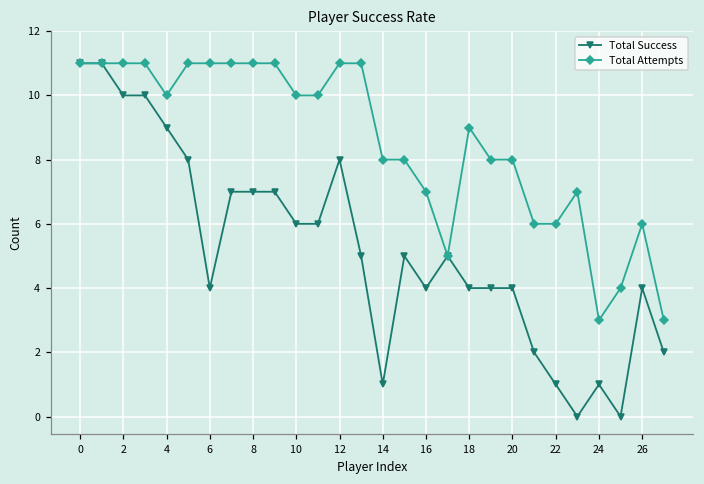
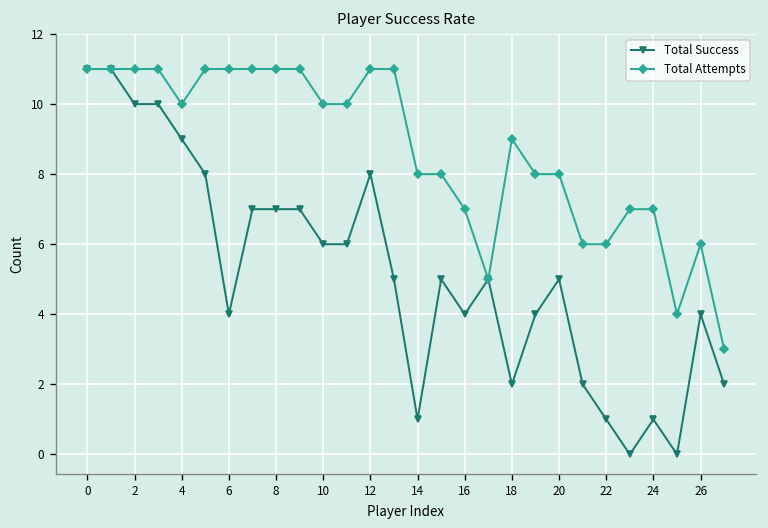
Total Success, 18: 4 -> 2
Total Success, 20: 4 -> 5
Total Attempts, 24: 3 -> 7
